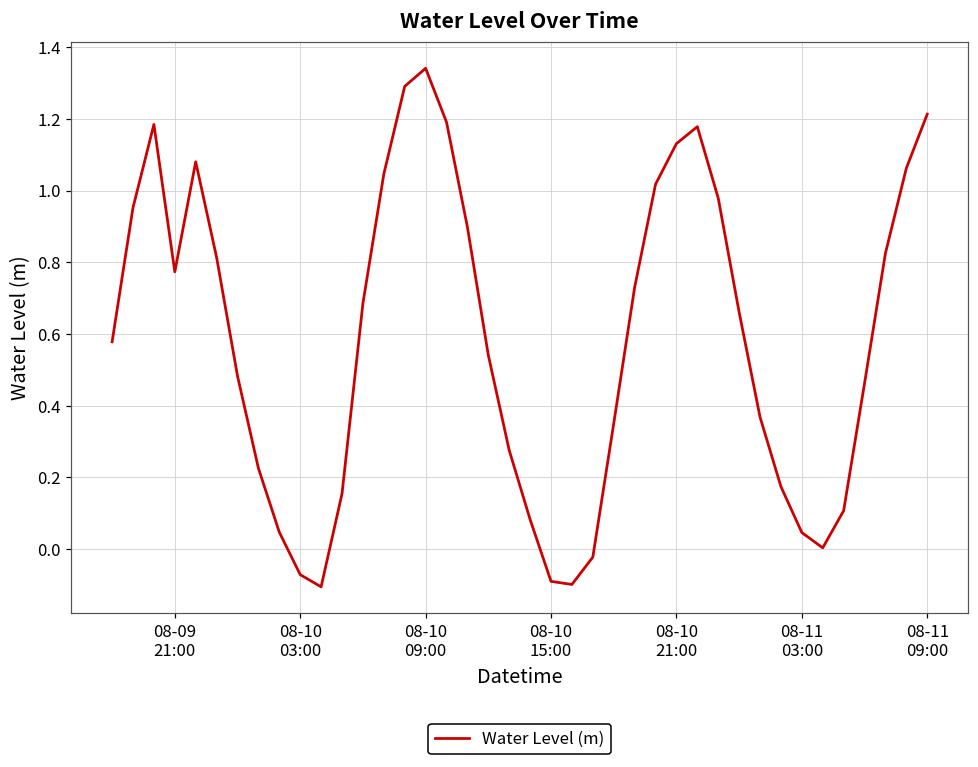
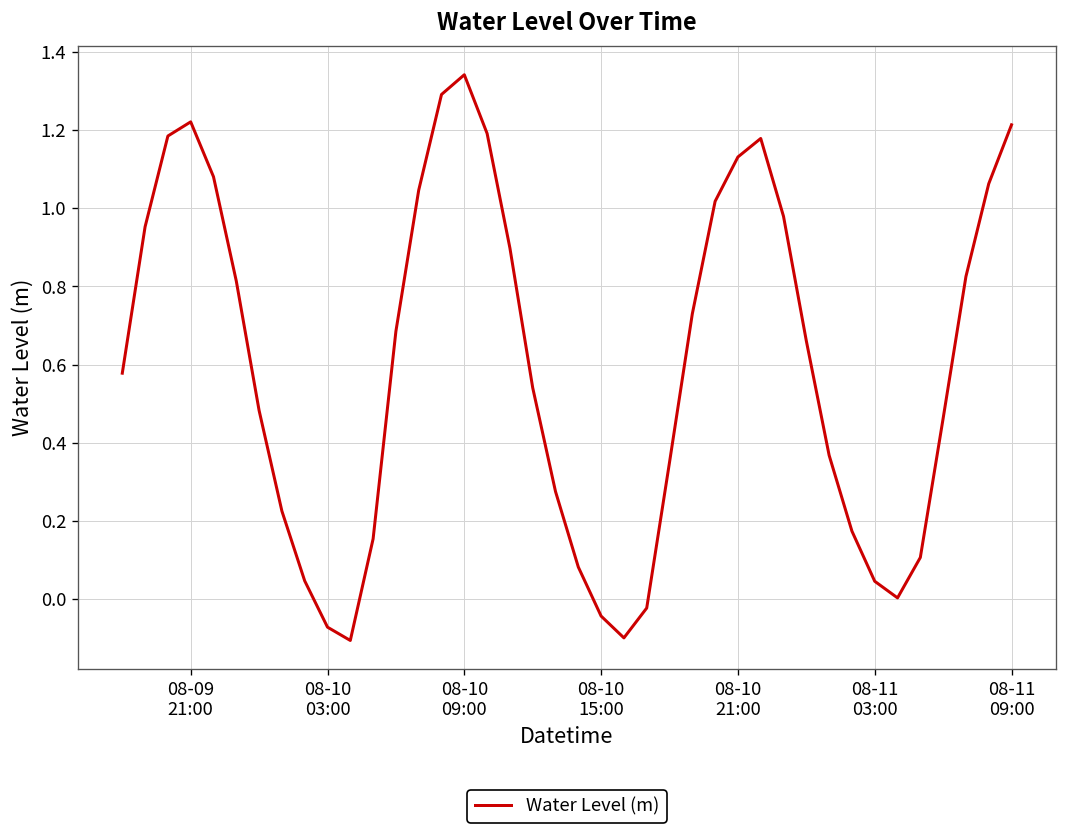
08-09 21:00: 0.77 -> 1.22
08-10 15:00: -0.09 -> -0.04
